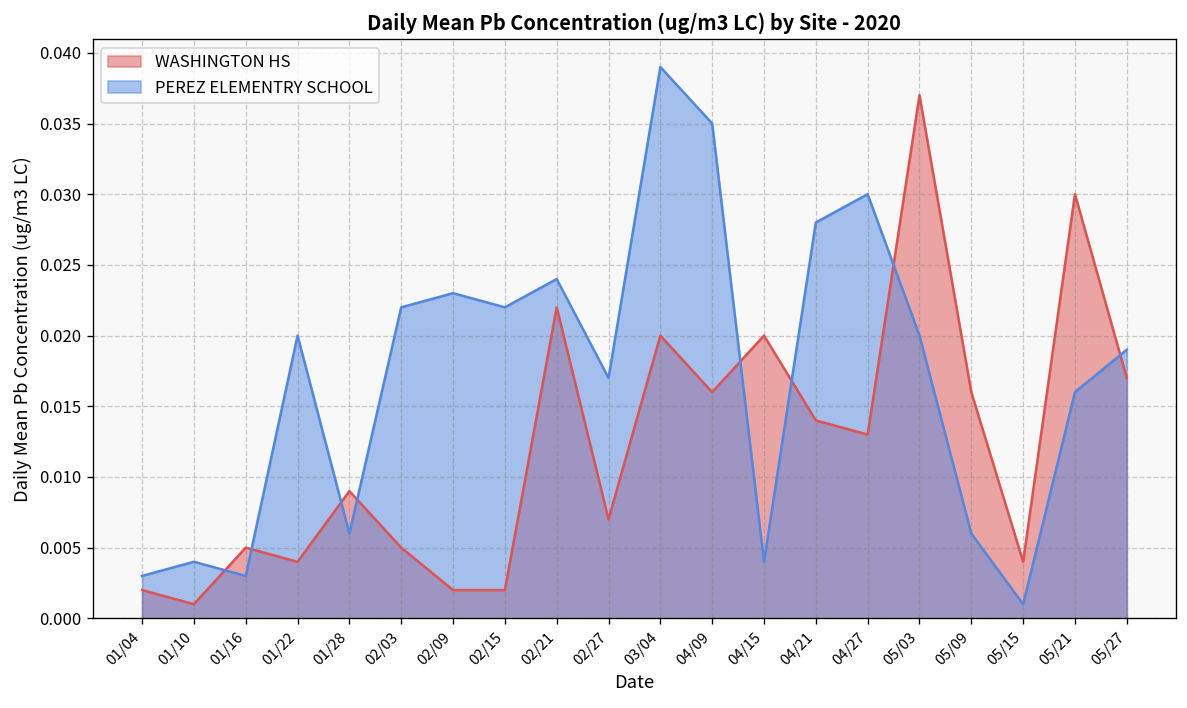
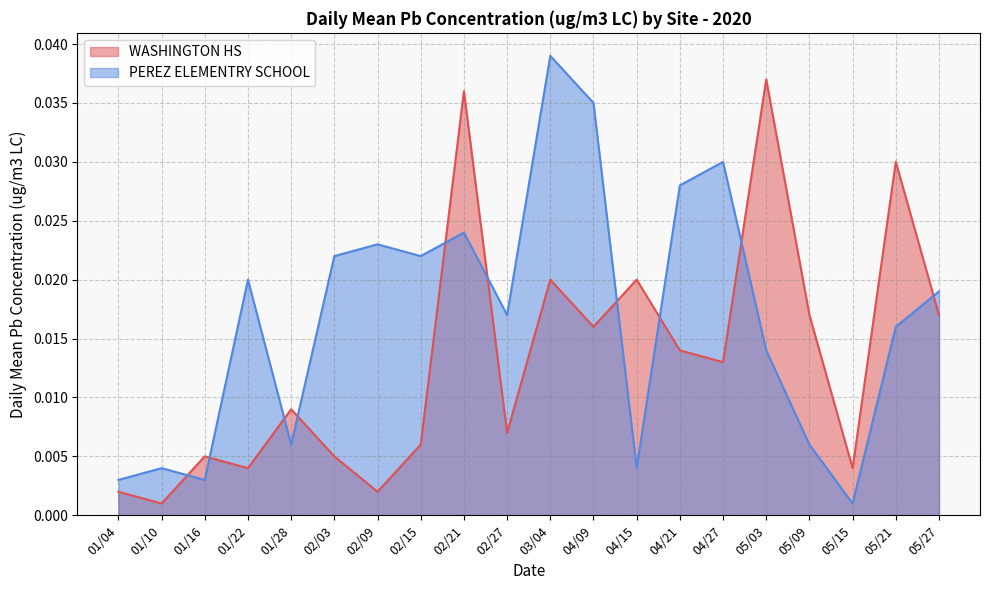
WASHINGTON HS, 02/15: 0.002 -> 0.006
WASHINGTON HS, 02/21: 0.022 -> 0.036
PEREZ ELEMENTRY SCHOOL, 05/03: 0.020 -> 0.014
WASHINGTON HS, 05/09: 0.016 -> 0.017
